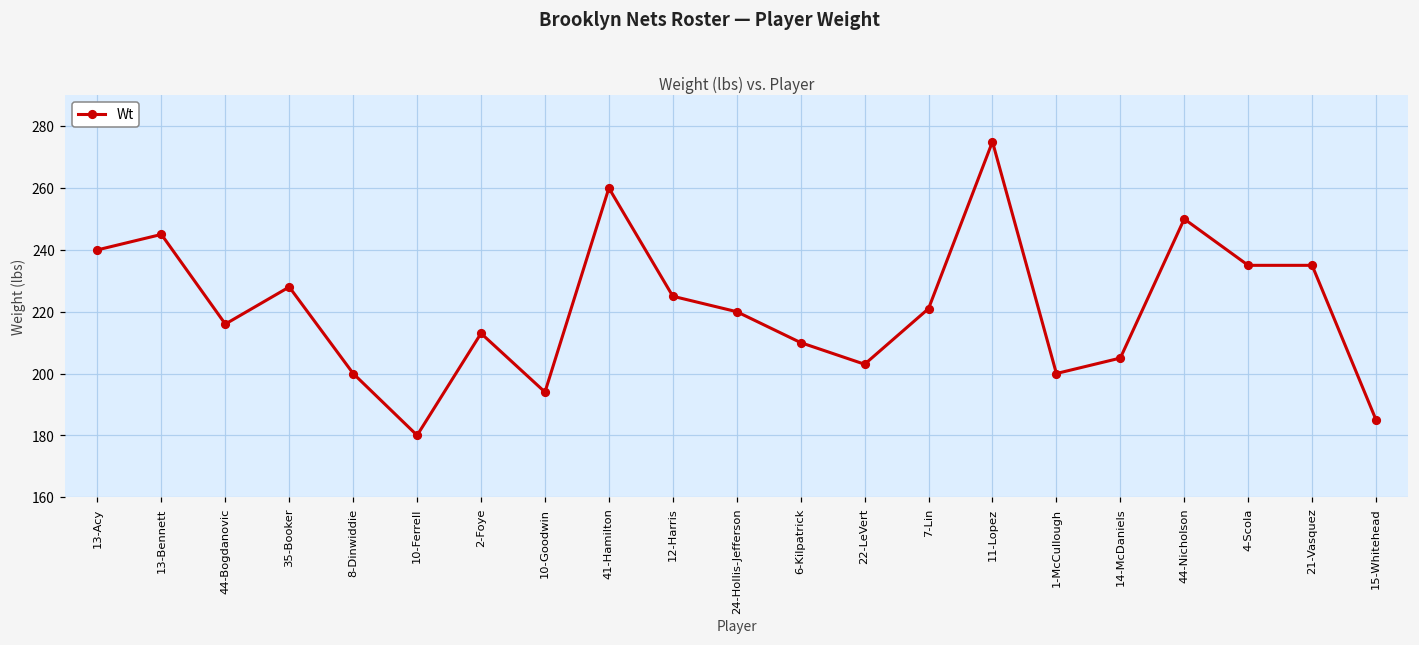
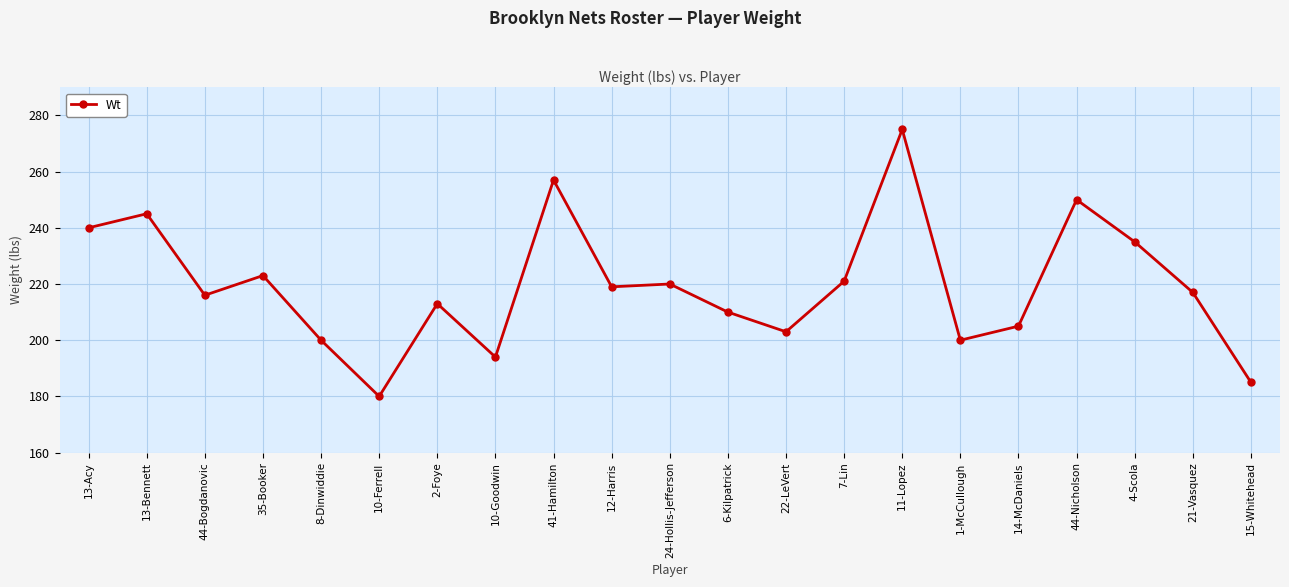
35-Booker: 228 -> 223
41-Hamilton: 260 -> 257
12-Harris: 225 -> 219
21-Vasquez: 235 -> 217
